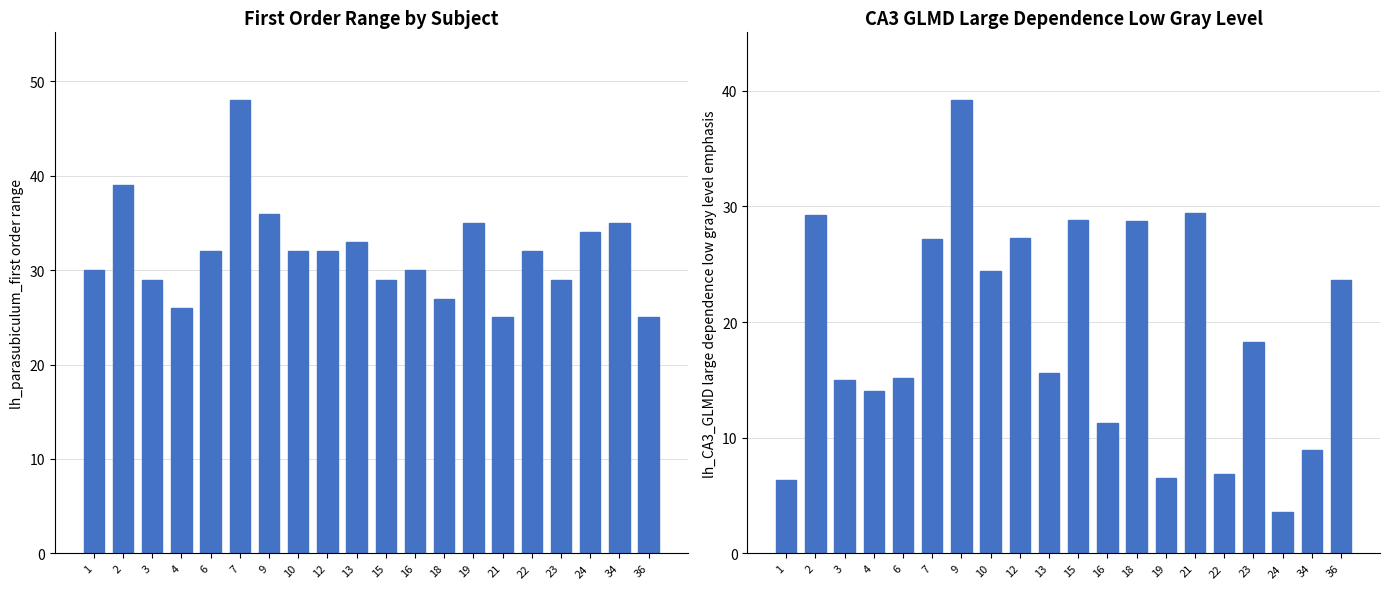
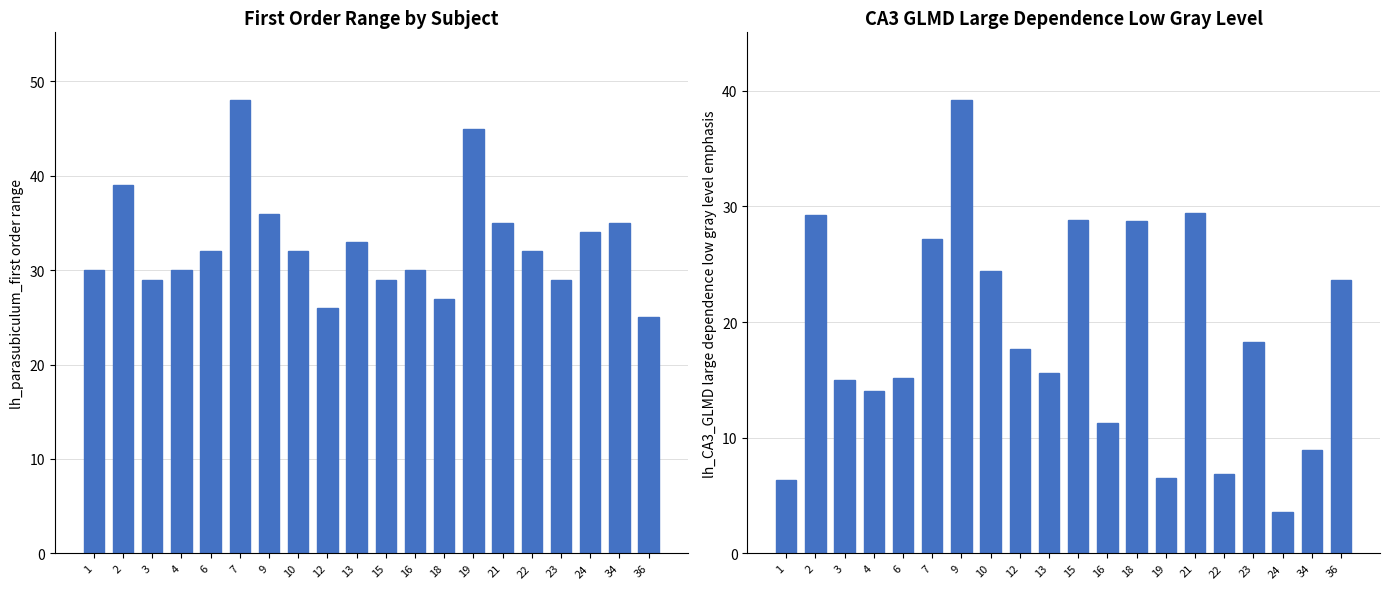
First Order Range by Subject, 4: 26 -> 30
First Order Range by Subject, 12: 32 -> 26
First Order Range by Subject, 19: 35 -> 45
First Order Range by Subject, 21: 25 -> 35
CA3 GLMD Large Dependence Low Gray Level, 12: 27.3 -> 17.7
